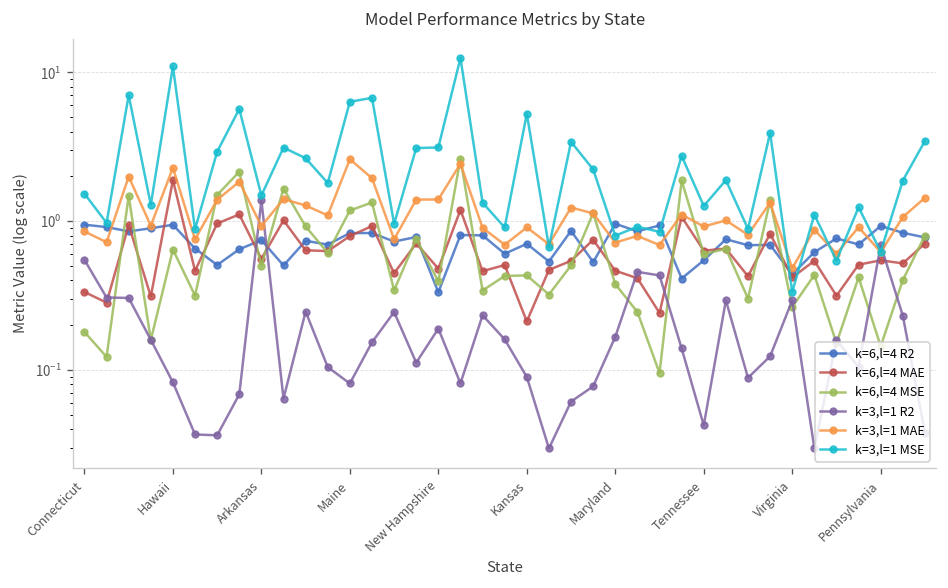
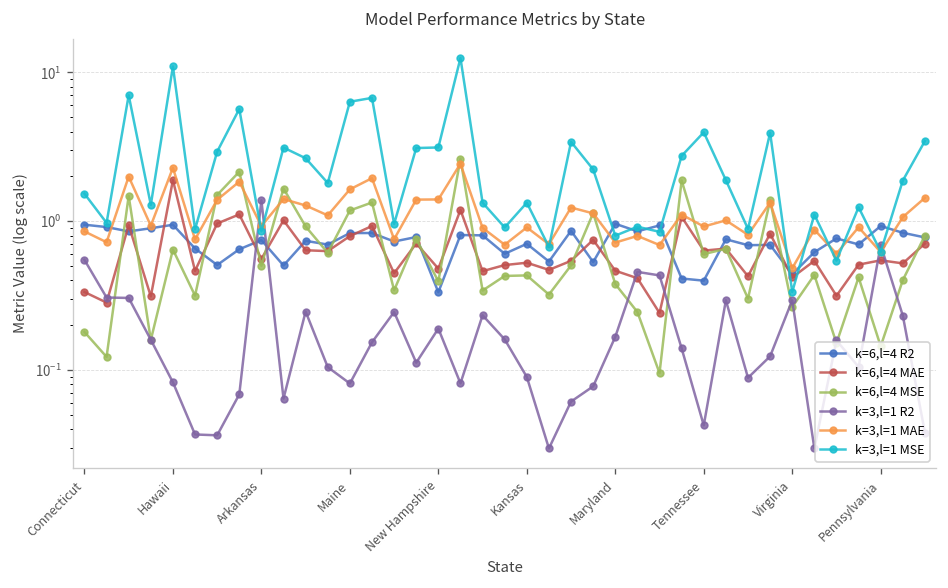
k=3,l=1 MSE, Arkansas: 1.5 -> 0.9
k=3,l=1 MAE, Maine: 2.6 -> 1.6
k=6,l=4 MAE, Kansas: 0.21 -> 0.53
k=3,l=1 MSE, Kansas: 5.3 -> 1.3
k=6,l=4 R2, Tennessee: 0.5 -> 0.40
k=3,l=1 MSE, Tennessee: 1.3 -> 4.0
